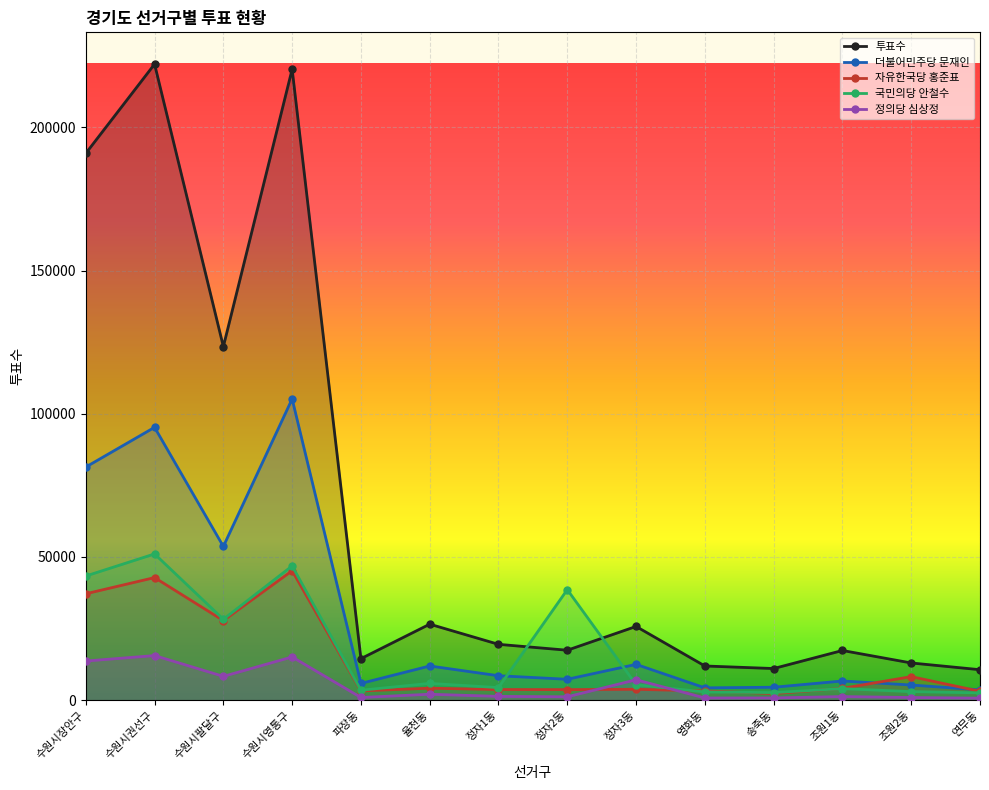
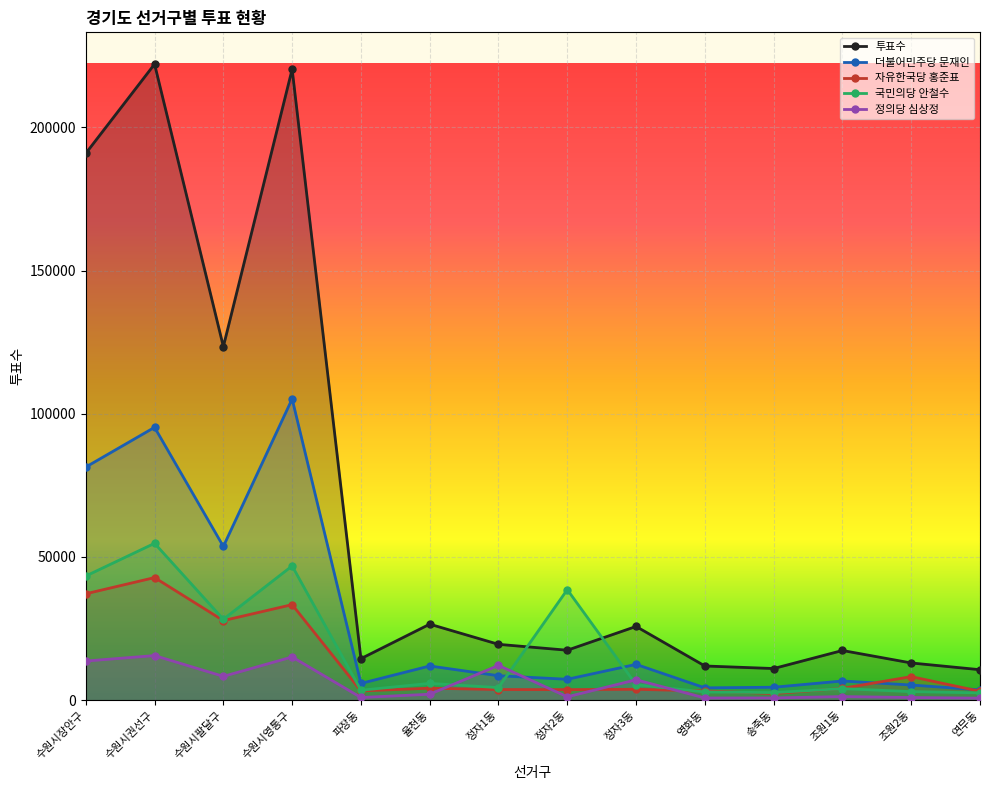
국민의당 안철수, 수원시권선구: 51000 -> 55000
자유한국당 홍준표, 수원시영통구: 45000 -> 33000
정의당 심상정, 정자1동: 1000 -> 12000
